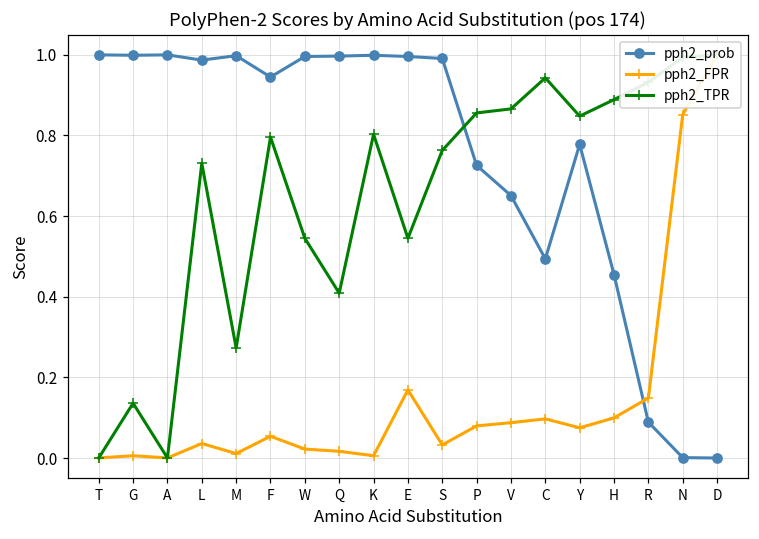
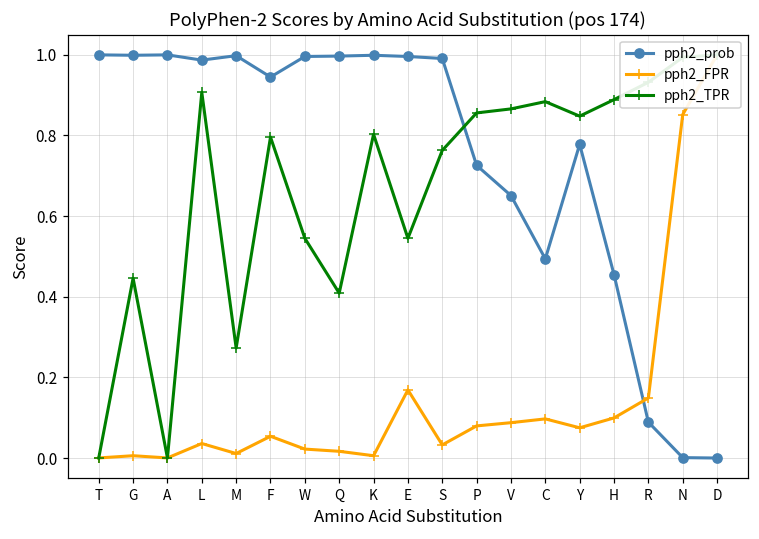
pph2_TPR, G: 0.14 -> 0.45
pph2_TPR, L: 0.73 -> 0.91
pph2_TPR, C: 0.94 -> 0.88
